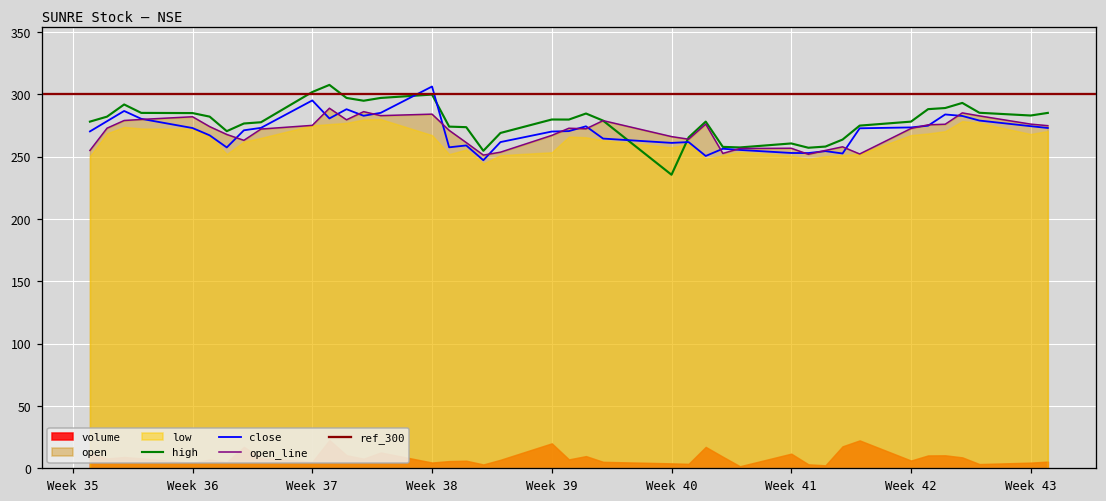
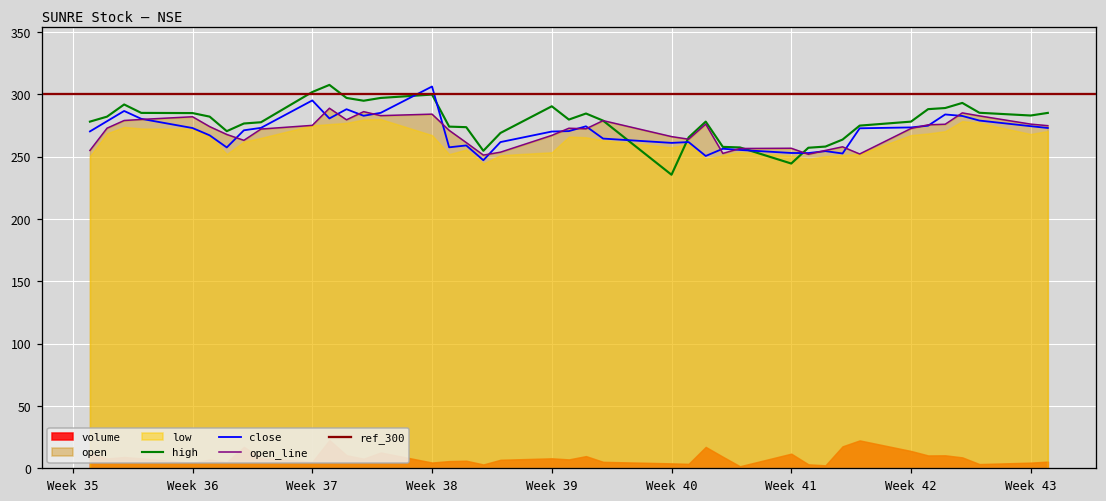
high, Week 39: 280 -> 290
volume, Week 39: 20 -> 8
high, Week 41: 261 -> 244
volume, Week 42: 6 -> 14
